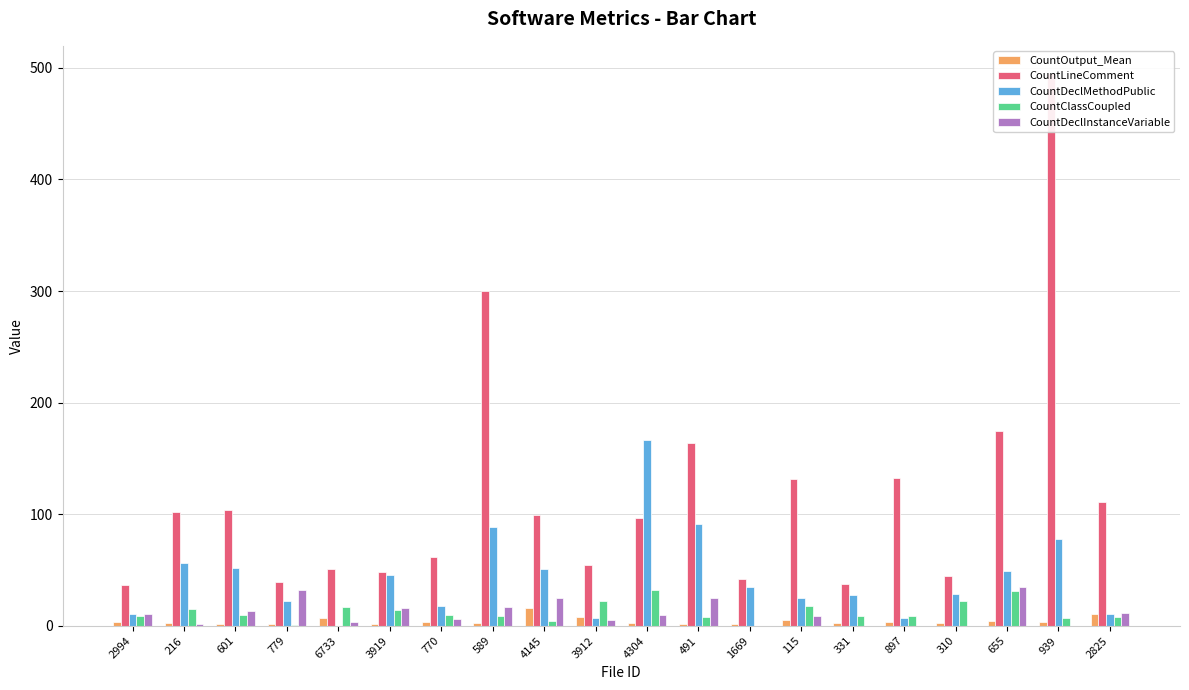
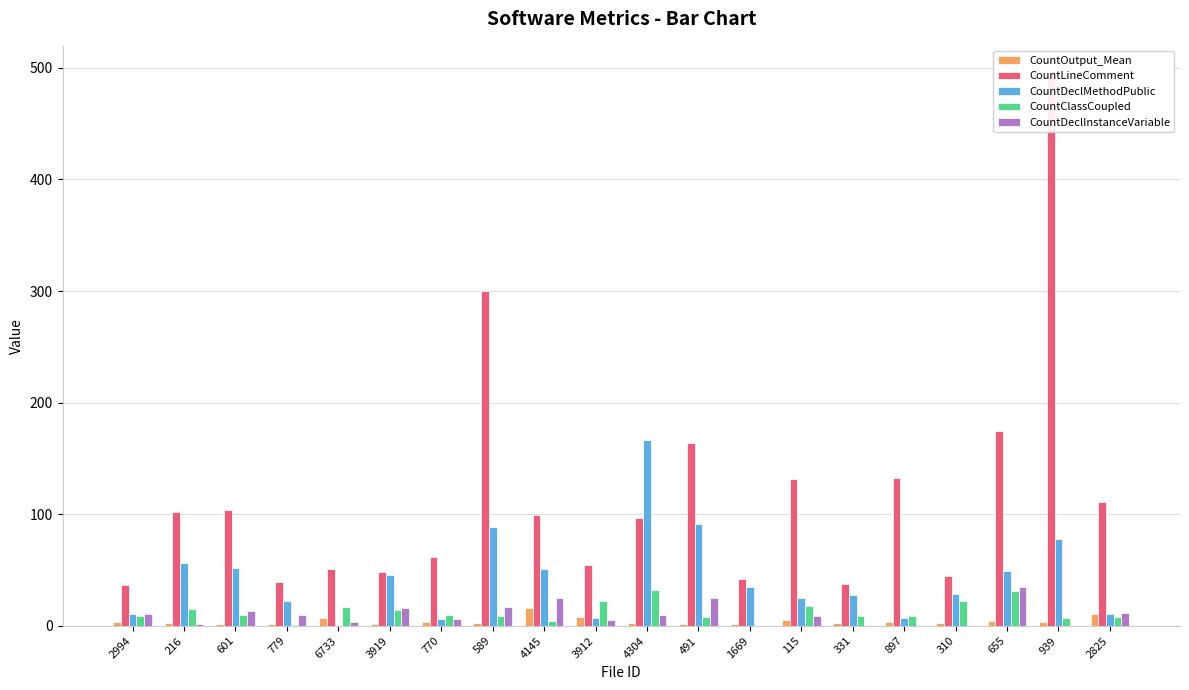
CountDeclInstanceVariable, 779: 32 -> 10
CountDeclMethodPublic, 770: 18 -> 6
